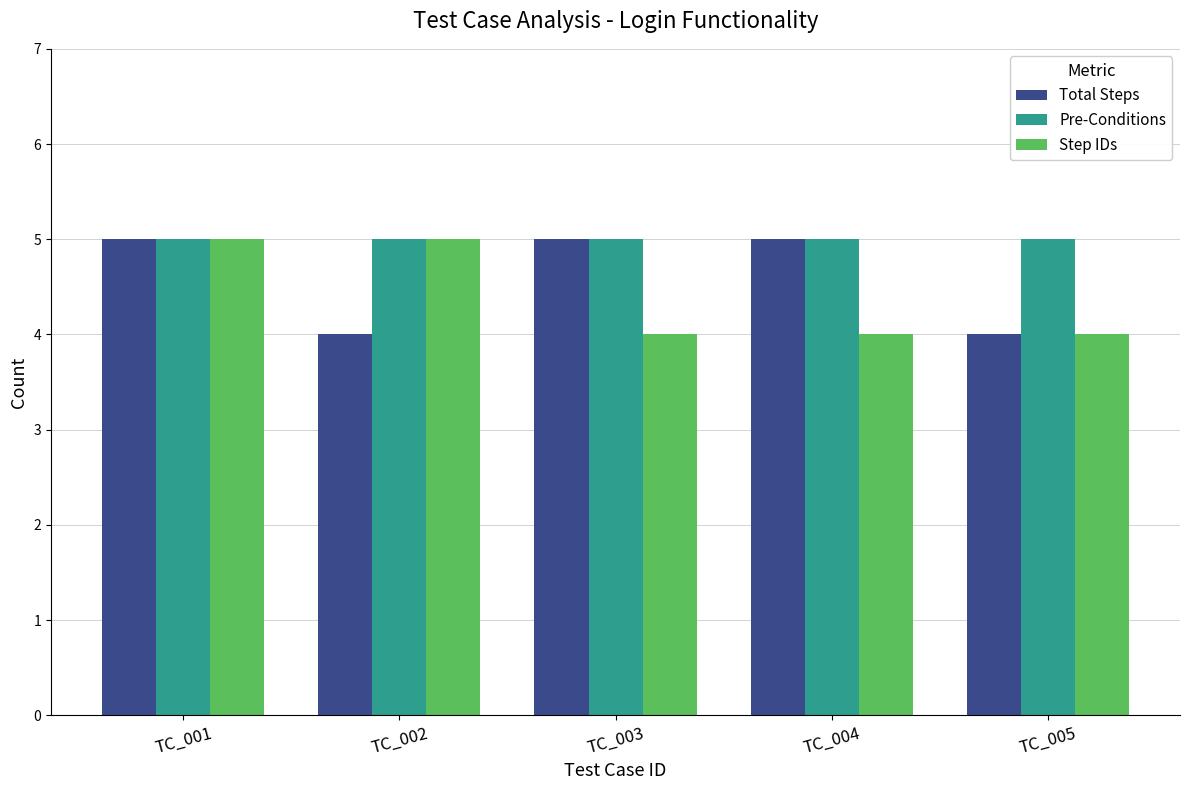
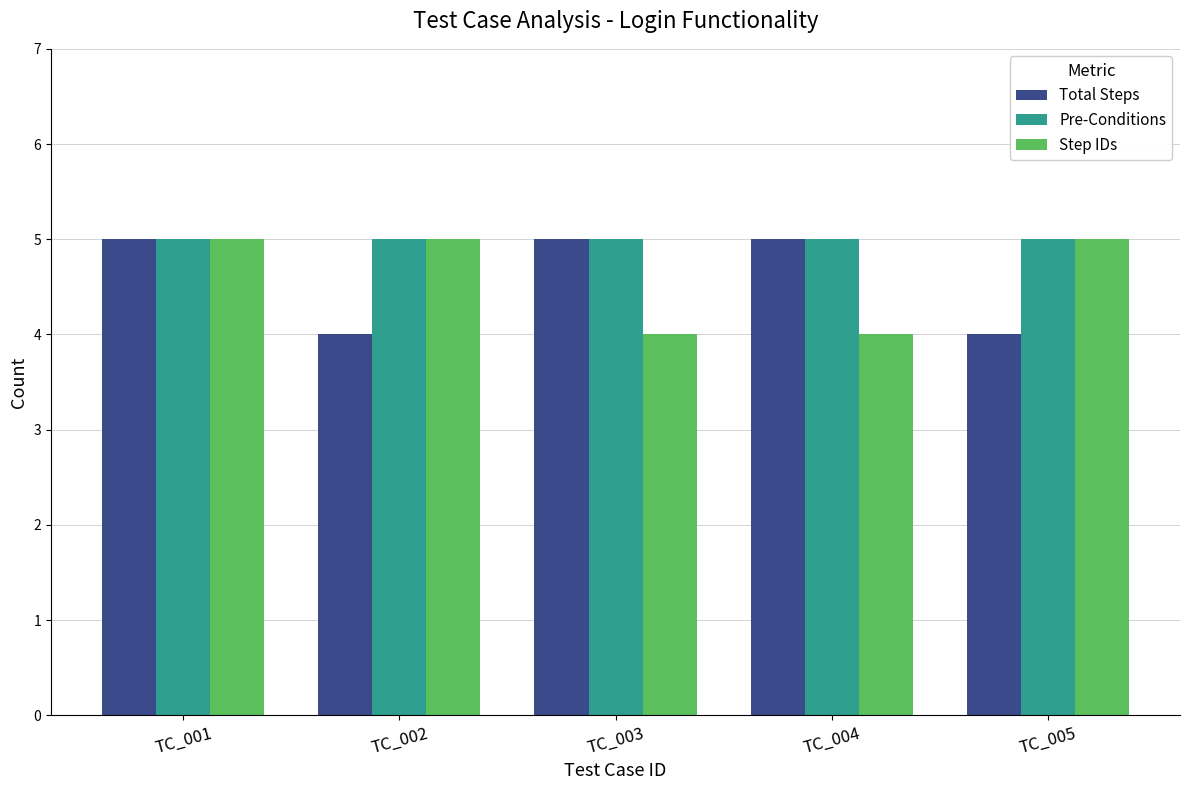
Step IDs, TC_005: 4 -> 5
